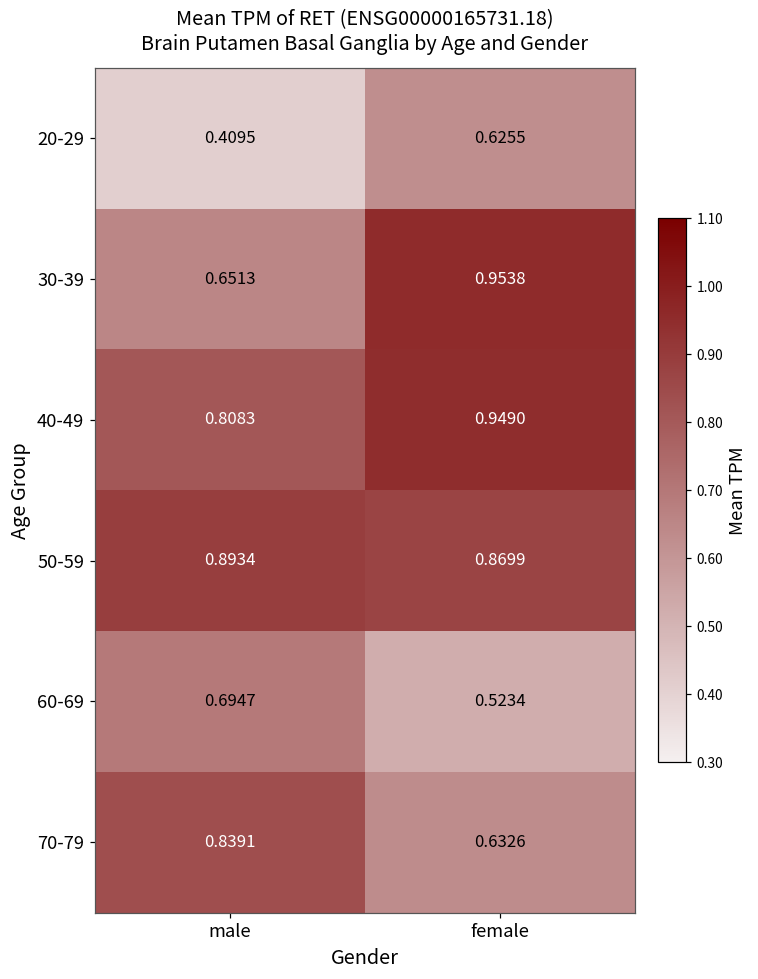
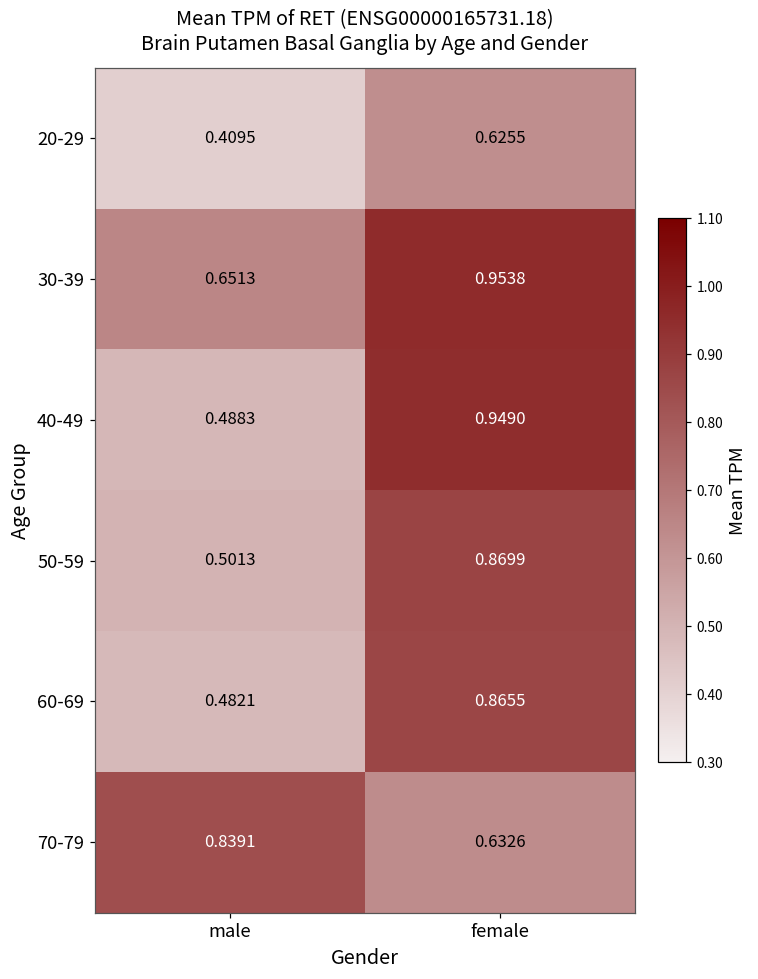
40-49, male: 0.8083 -> 0.4883
50-59, male: 0.8934 -> 0.5013
60-69, male: 0.6947 -> 0.4821
60-69, female: 0.5234 -> 0.8655
